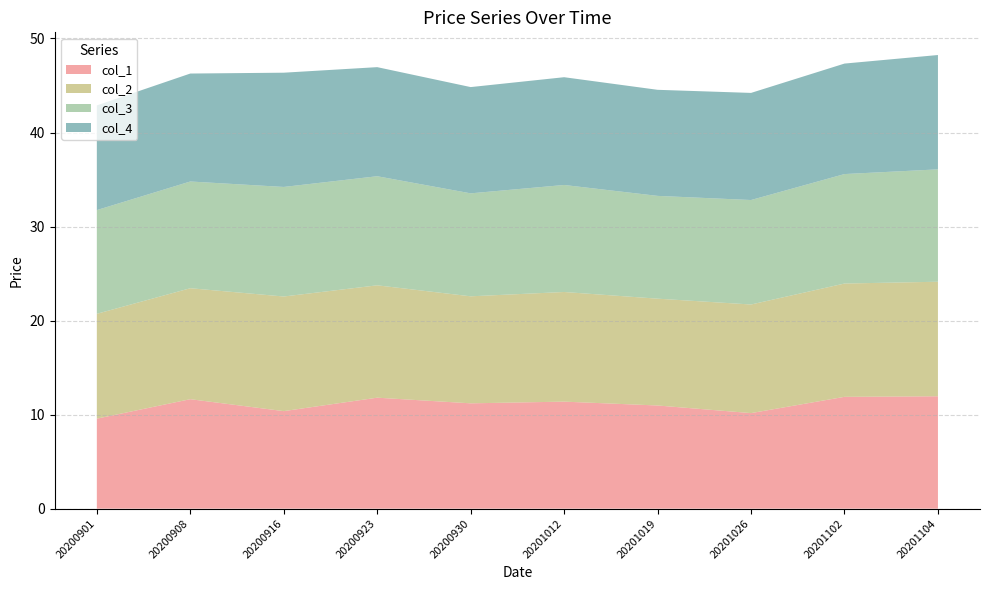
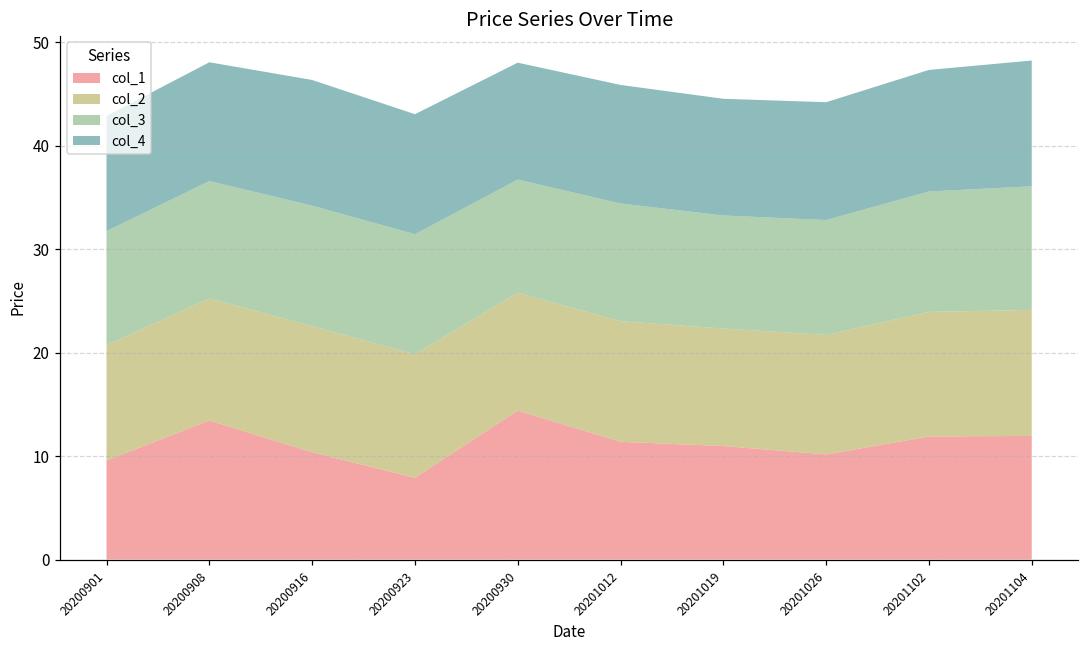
col_1, 20200908: 12 -> 13
col_1, 20200923: 12 -> 8
col_1, 20200930: 11 -> 14
